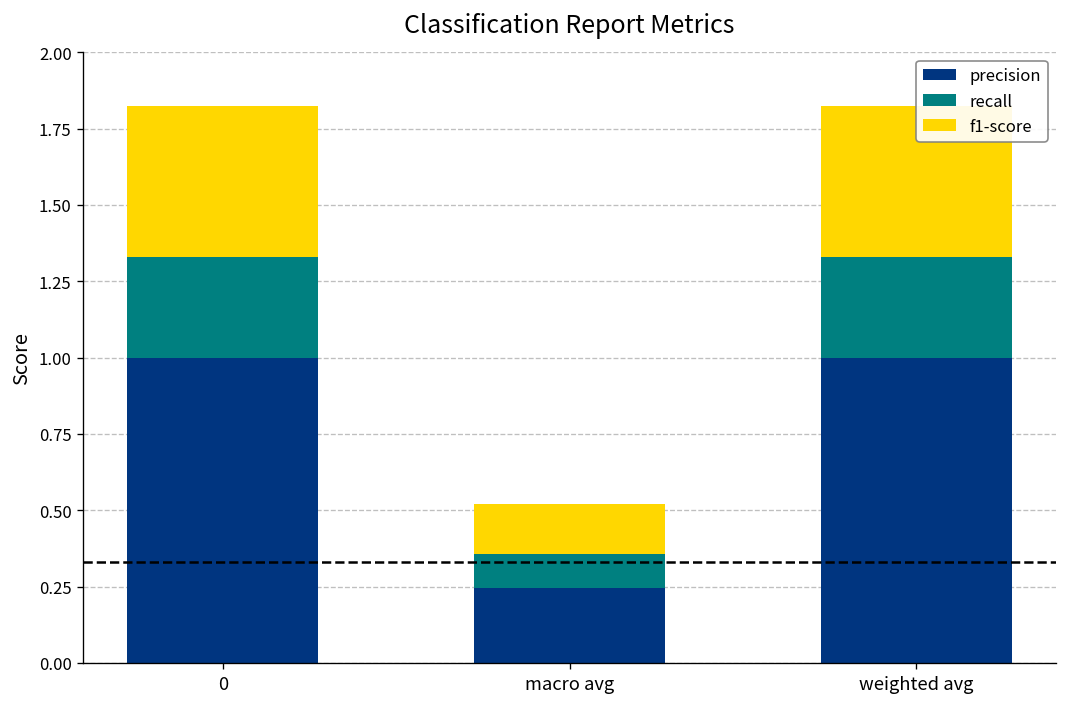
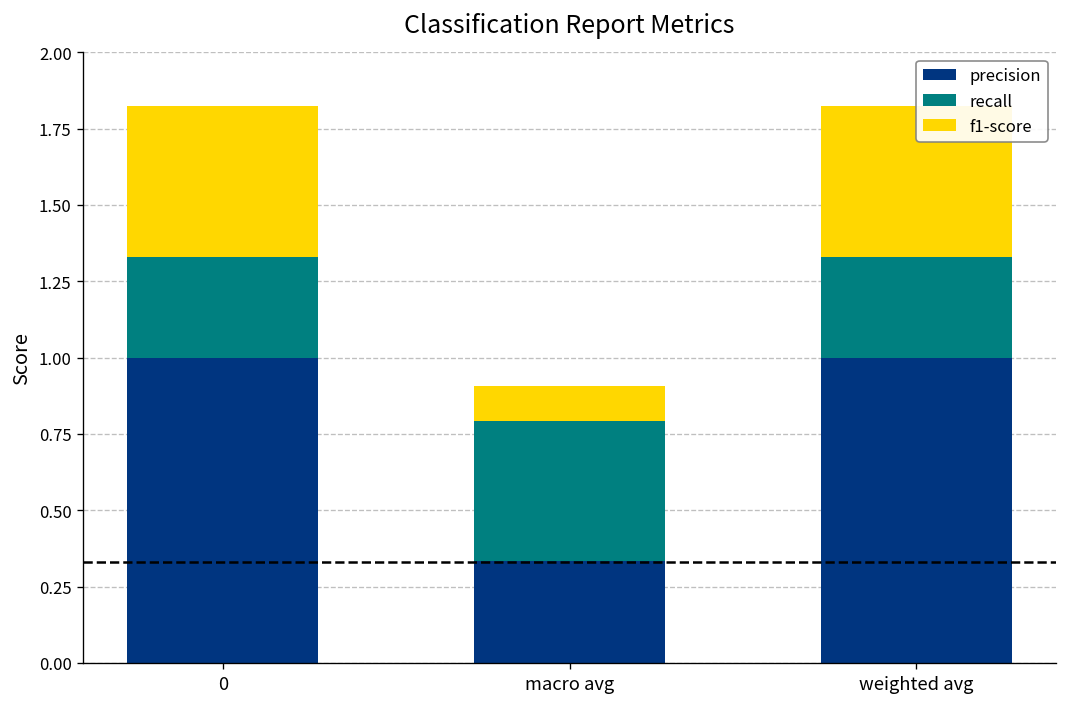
precision, macro avg: 0.25 -> 0.33
recall, macro avg: 0.11 -> 0.46
f1-score, macro avg: 0.17 -> 0.11
